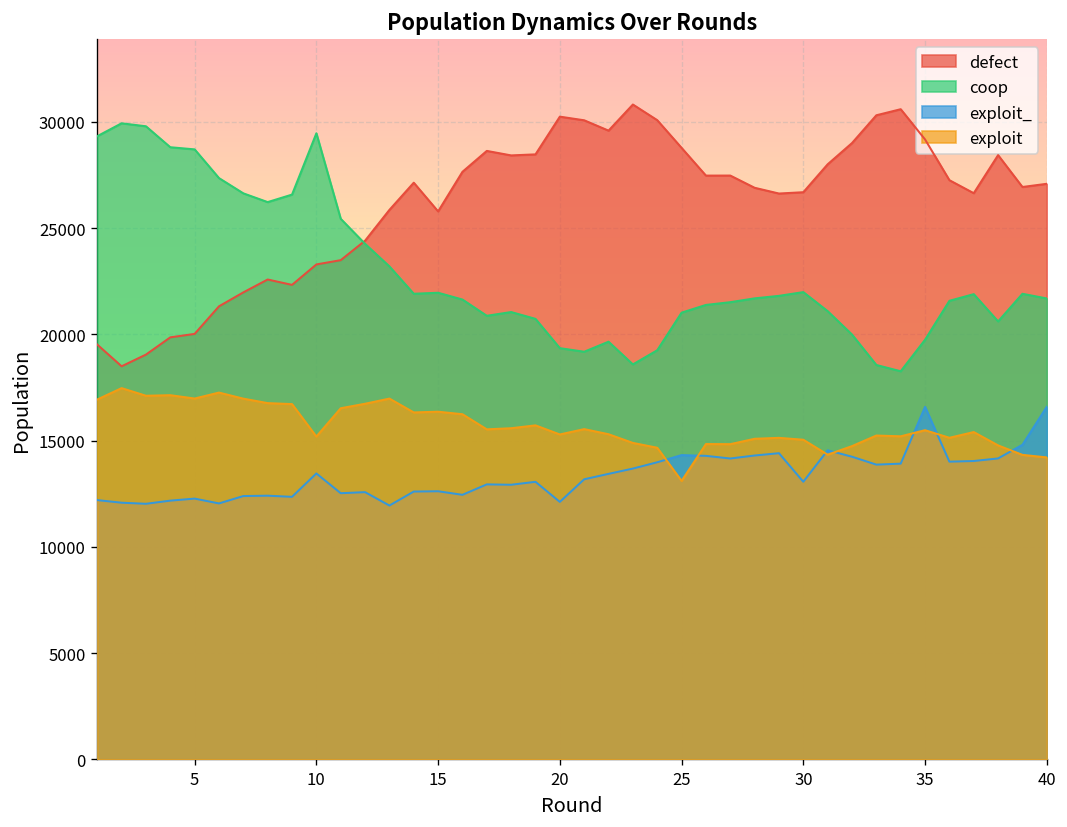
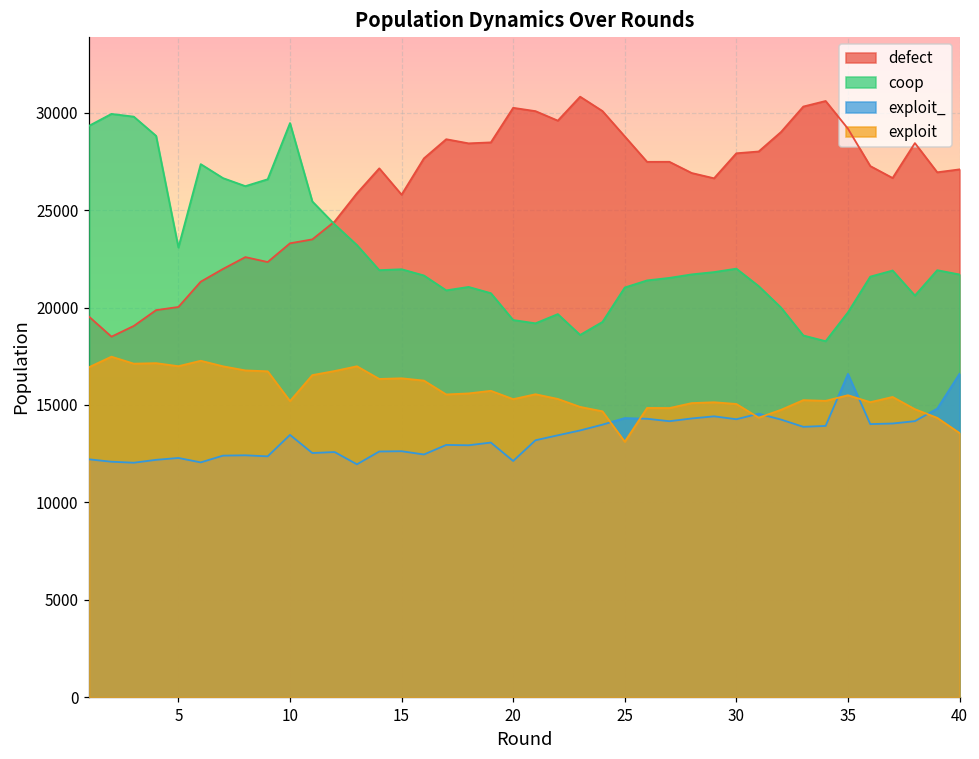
coop, 5: 28700 -> 23100
defect, 30: 26700 -> 27900
exploit_, 30: 13100 -> 14300
exploit, 40: 14200 -> 13600
